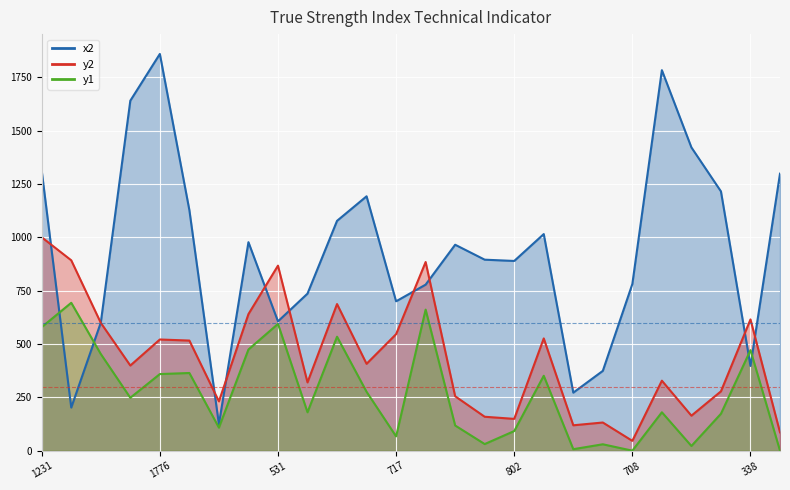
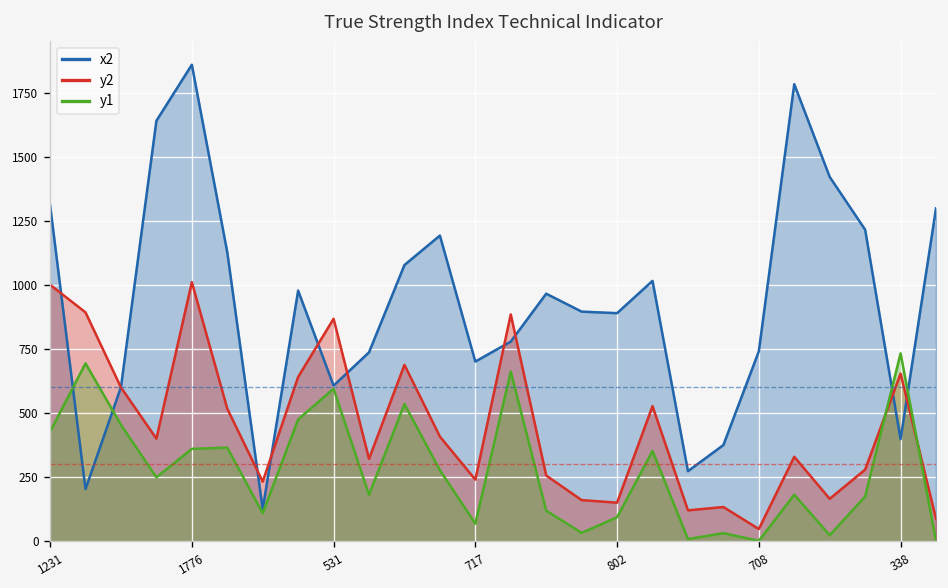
y1, 1231: 580 -> 430
y2, 1776: 520 -> 1010
y2, 717: 550 -> 240
x2, 708: 780 -> 740
y2, 338: 620 -> 650
y1, 338: 470 -> 730
